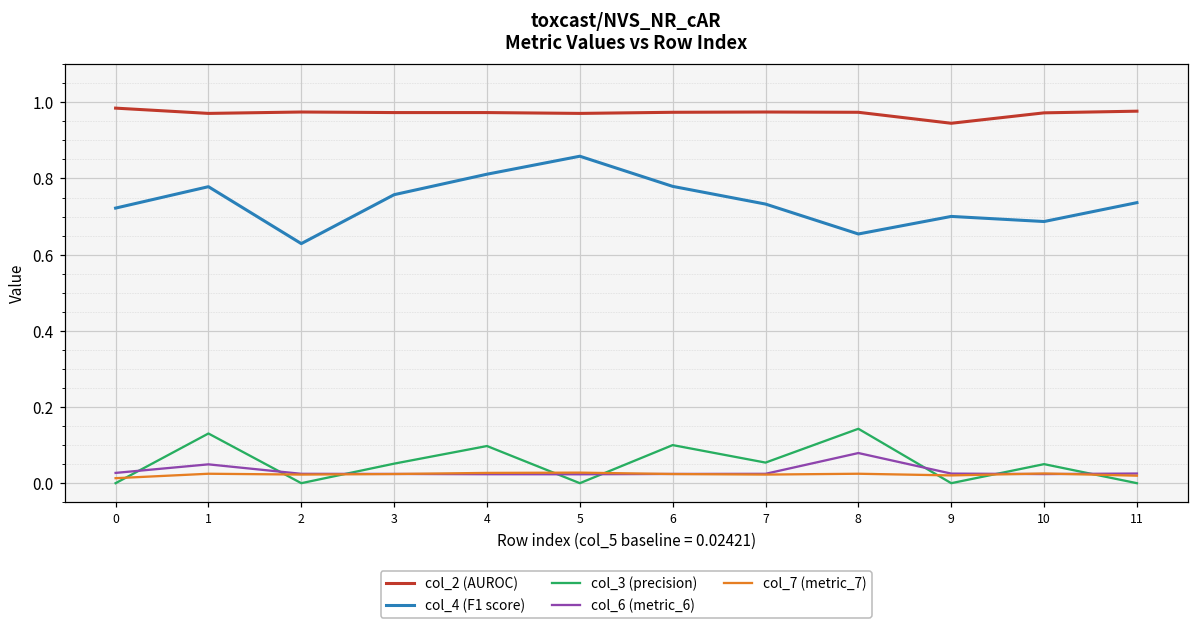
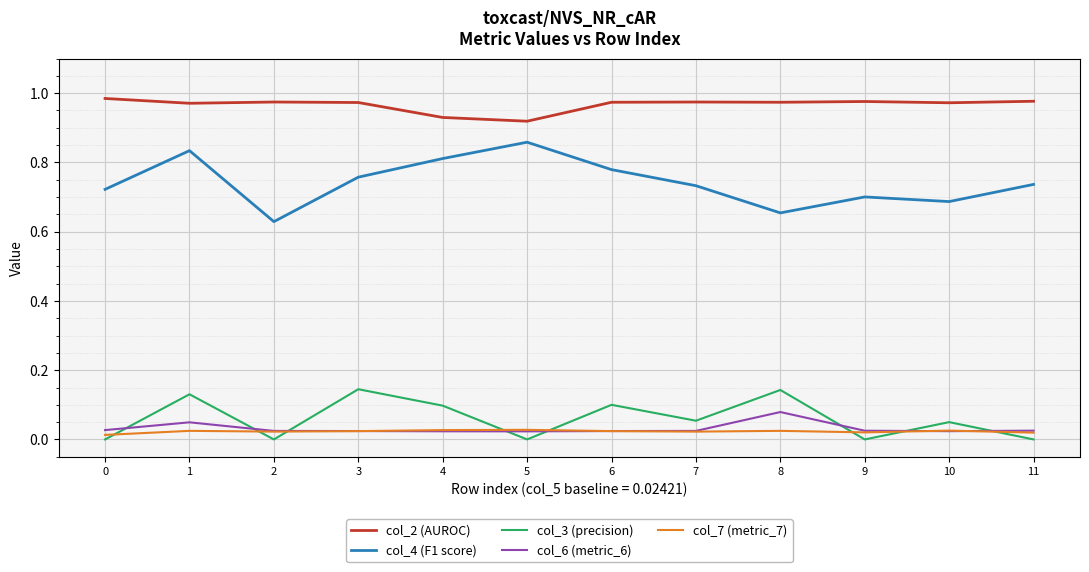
col_4 (F1 score), 1: 0.78 -> 0.83
col_3 (precision), 3: 0.05 -> 0.15
col_2 (AUROC), 4: 0.97 -> 0.93
col_2 (AUROC), 5: 0.97 -> 0.92
col_2 (AUROC), 9: 0.94 -> 0.98
